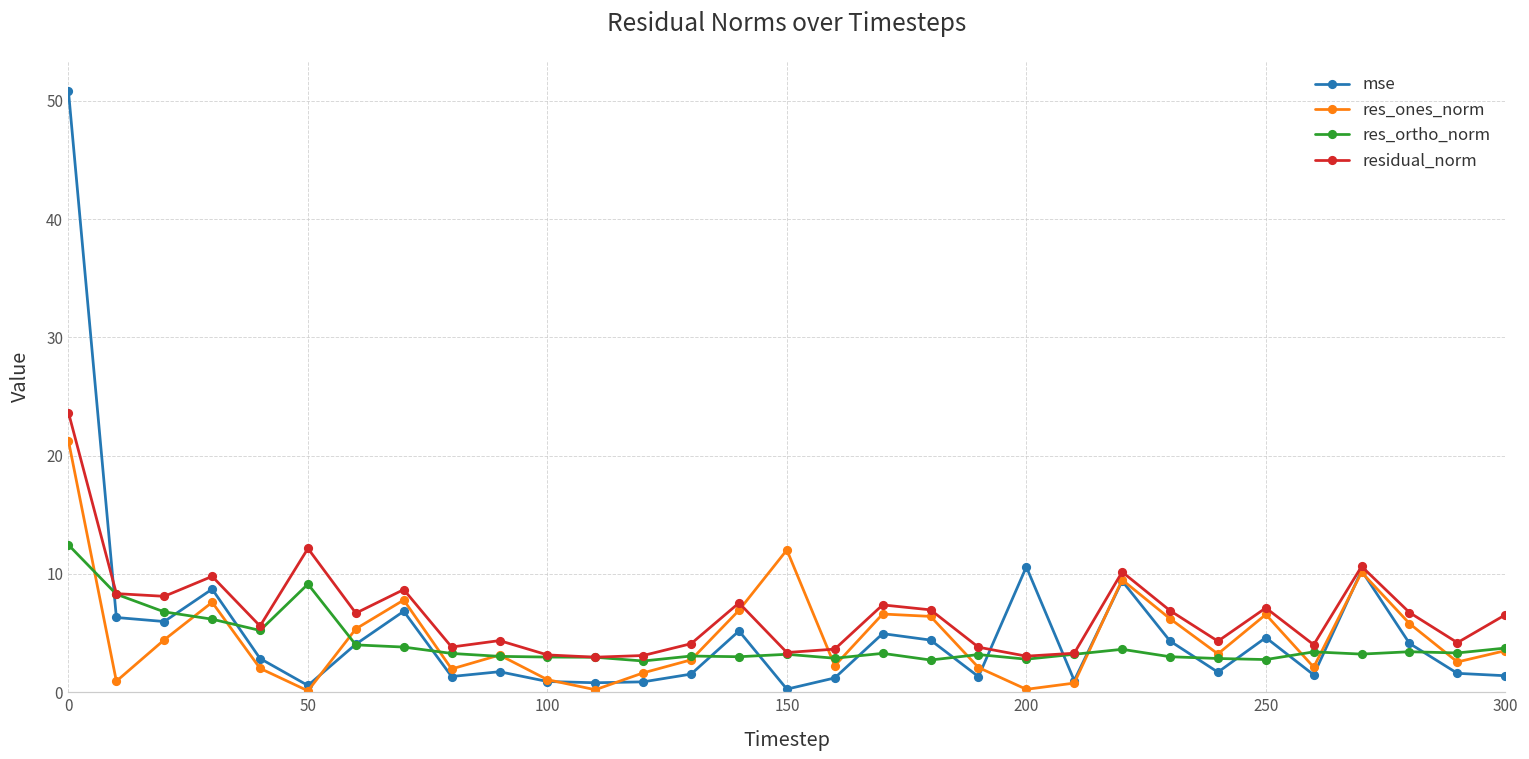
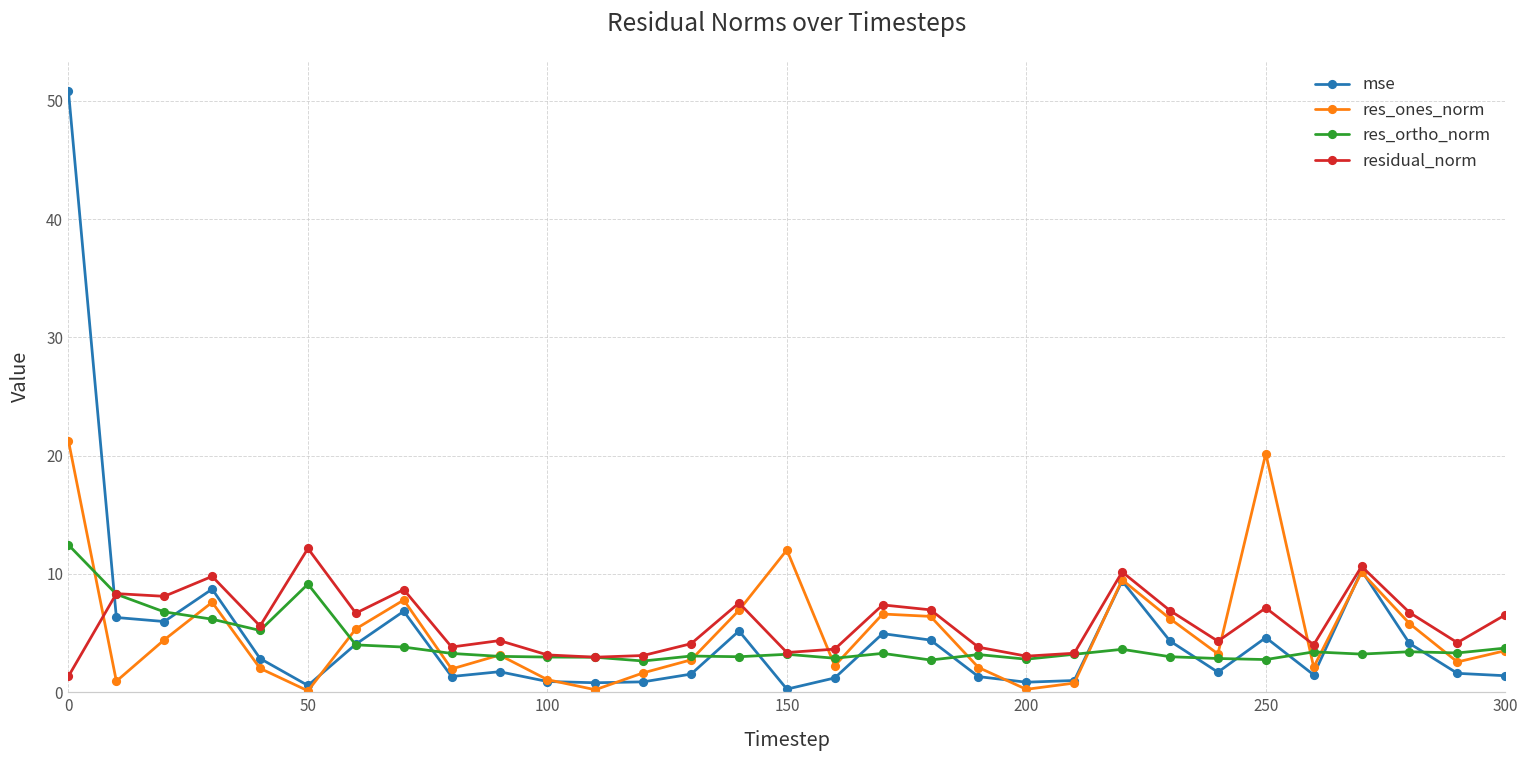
residual_norm, 0: 23.6 -> 1.3
mse, 200: 10.6 -> 0.8
res_ones_norm, 250: 6.6 -> 20.2
